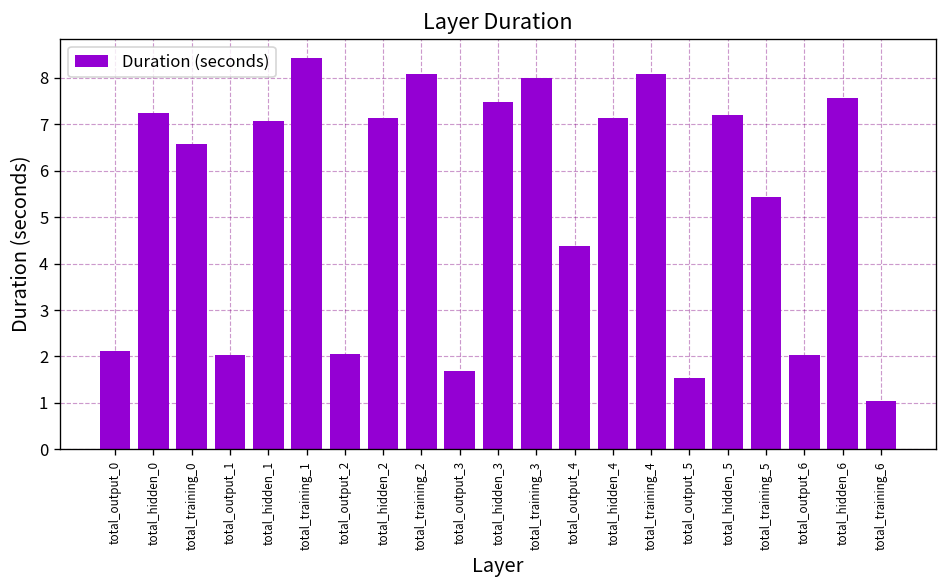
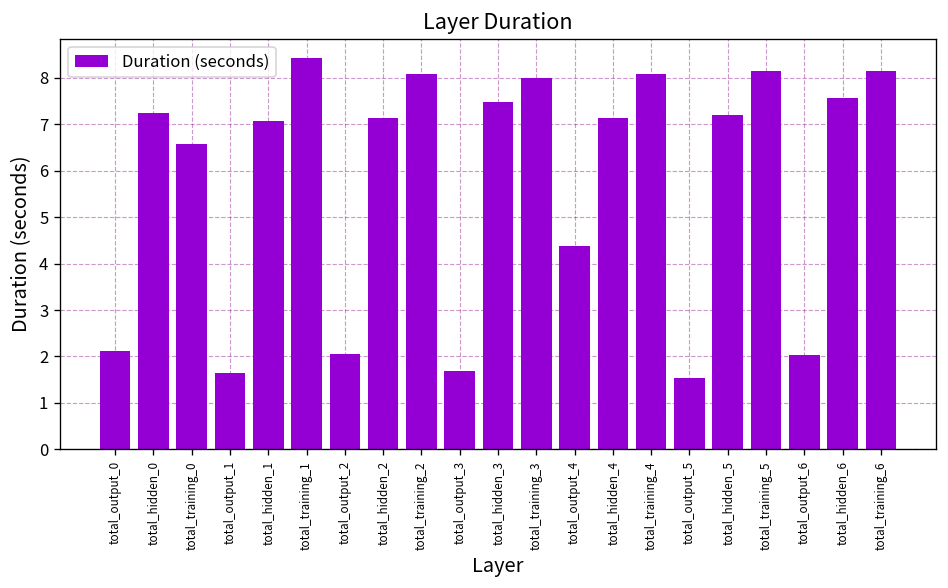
total_output_1: 2.0 -> 1.6
total_training_5: 5.4 -> 8.2
total_training_6: 1.0 -> 8.1
